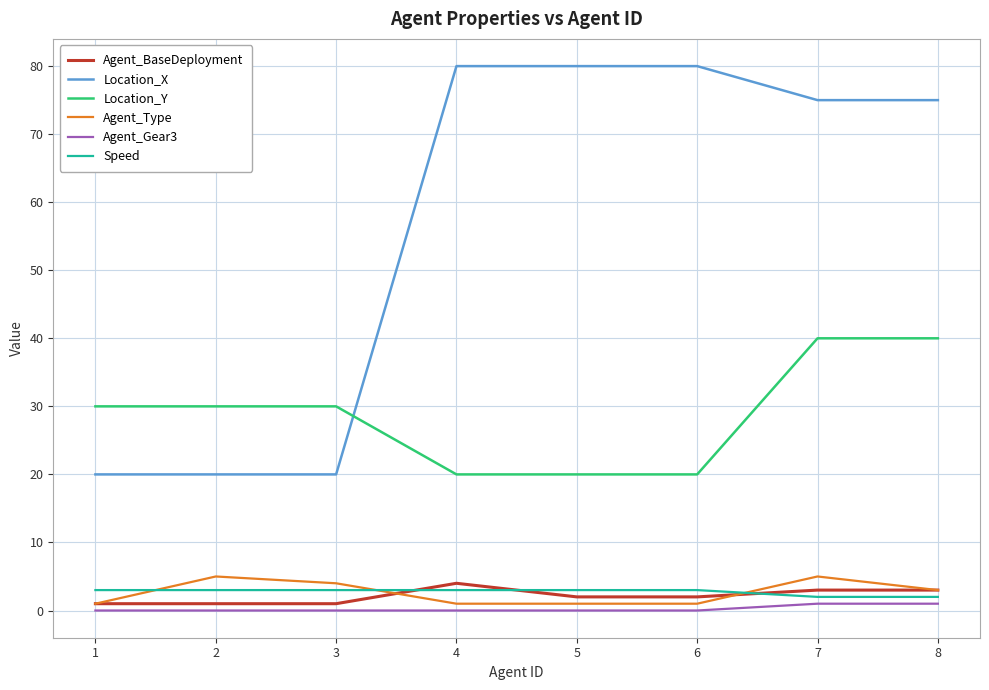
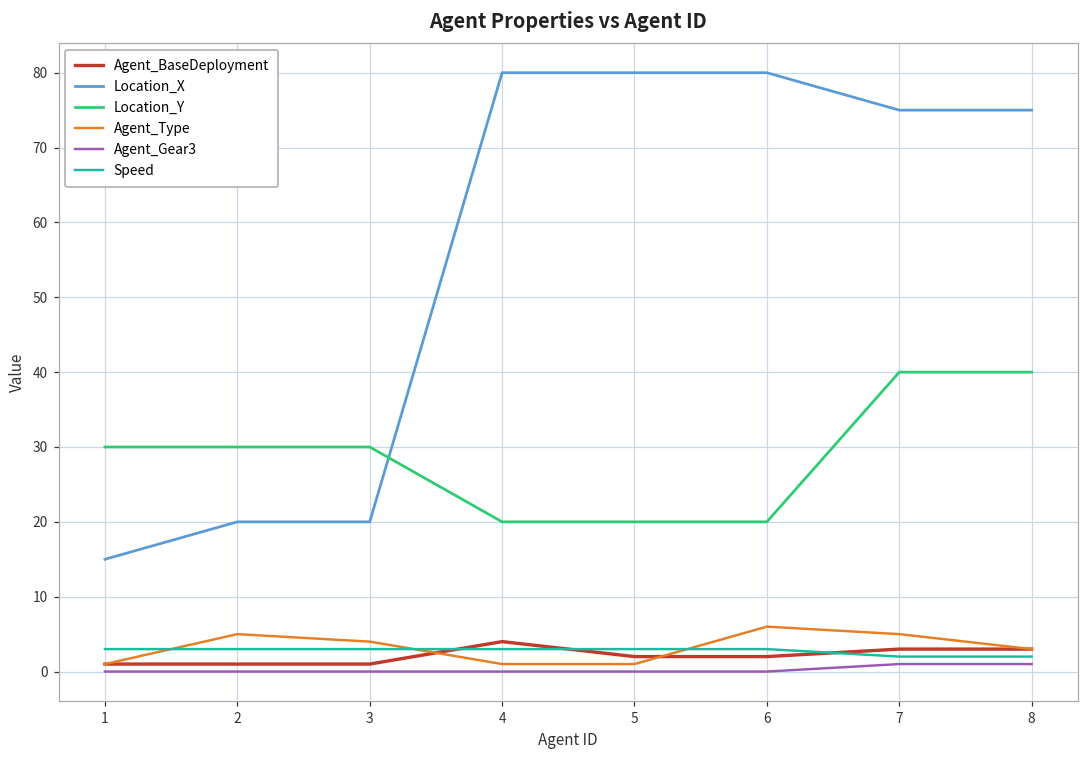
Location_X, 1: 20 -> 15
Agent_Type, 6: 1 -> 6
